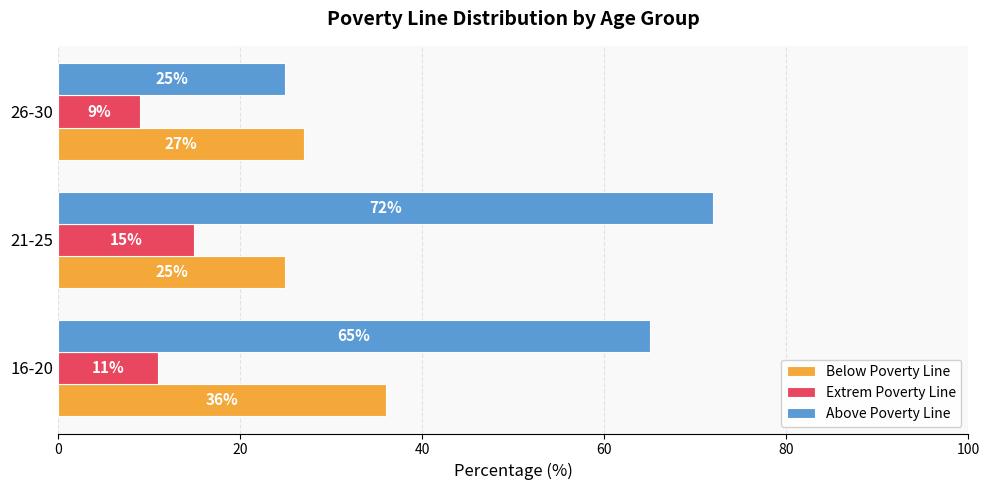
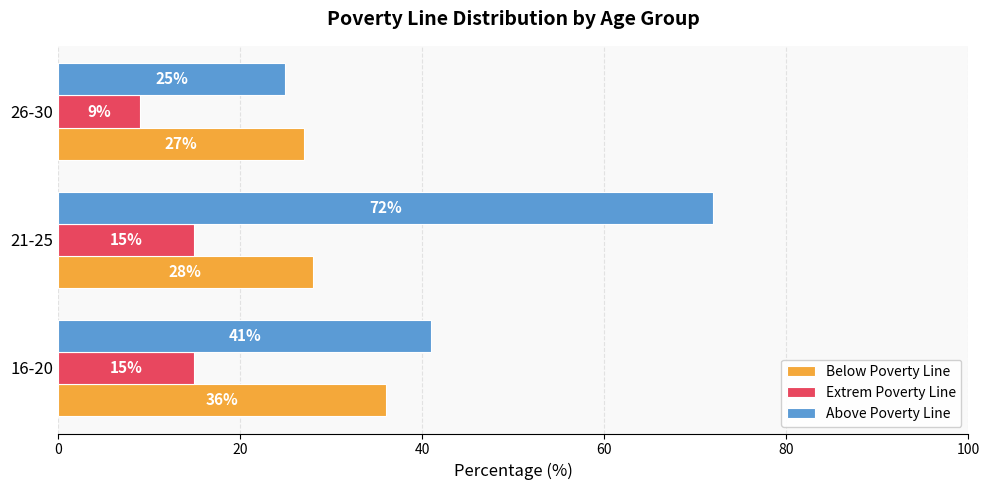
Below Poverty Line, 21-25: 25% -> 28%
Above Poverty Line, 16-20: 65% -> 41%
Extrem Poverty Line, 16-20: 11% -> 15%
